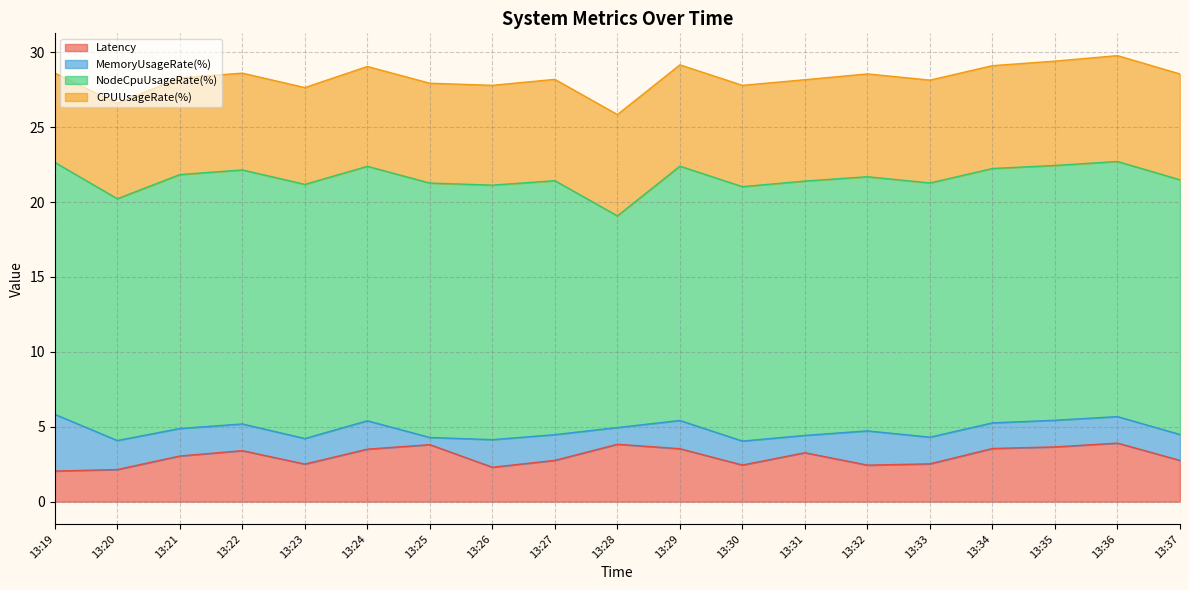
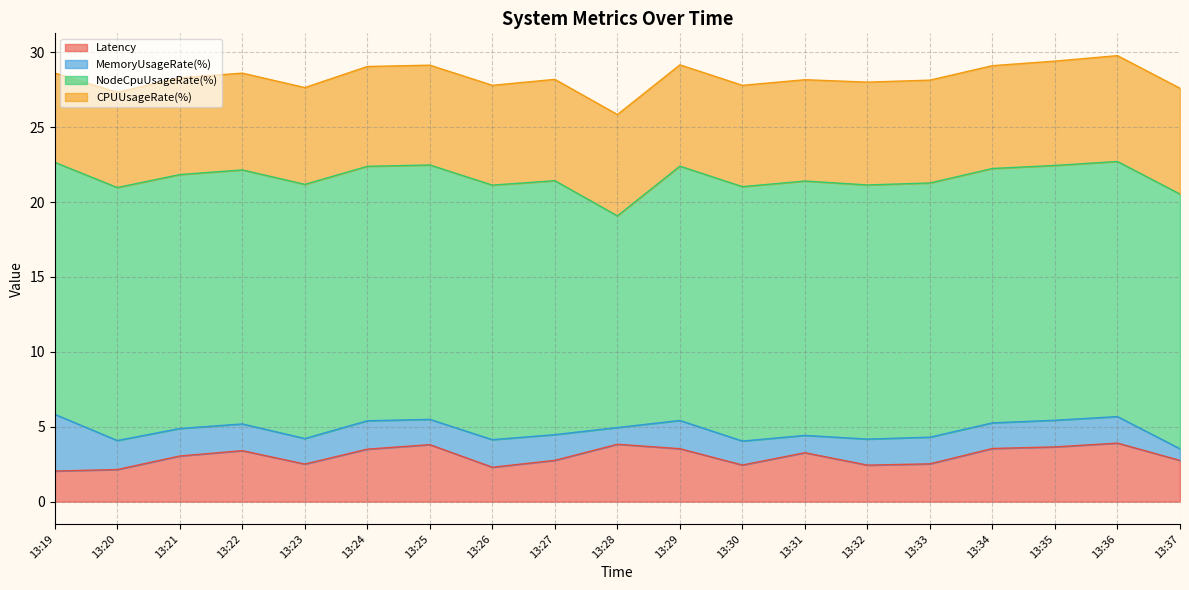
NodeCpuUsageRate(%), 13:20: 16.1 -> 16.9
MemoryUsageRate(%), 13:25: 0.5 -> 1.7
MemoryUsageRate(%), 13:32: 2.3 -> 1.7
MemoryUsageRate(%), 13:37: 1.7 -> 0.8
